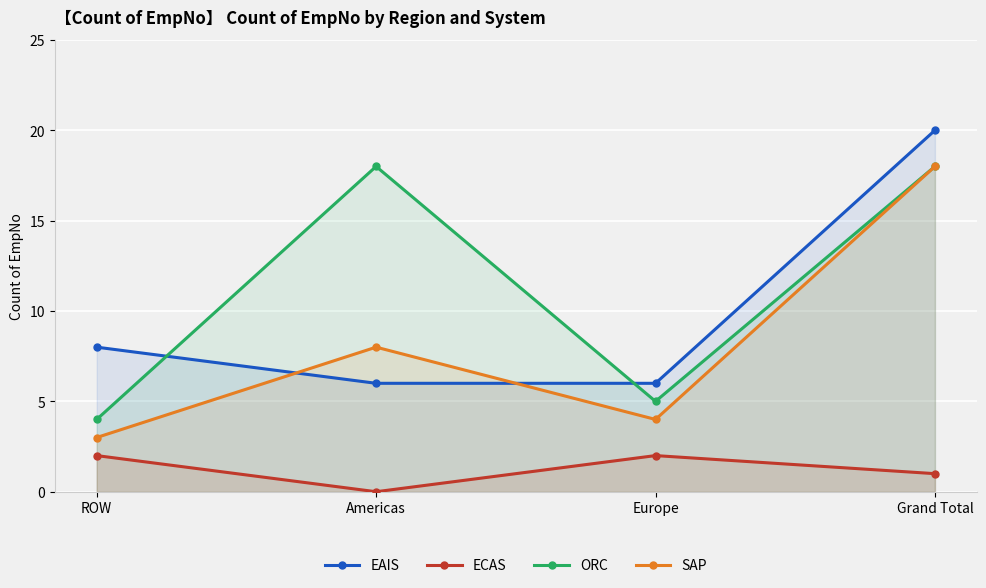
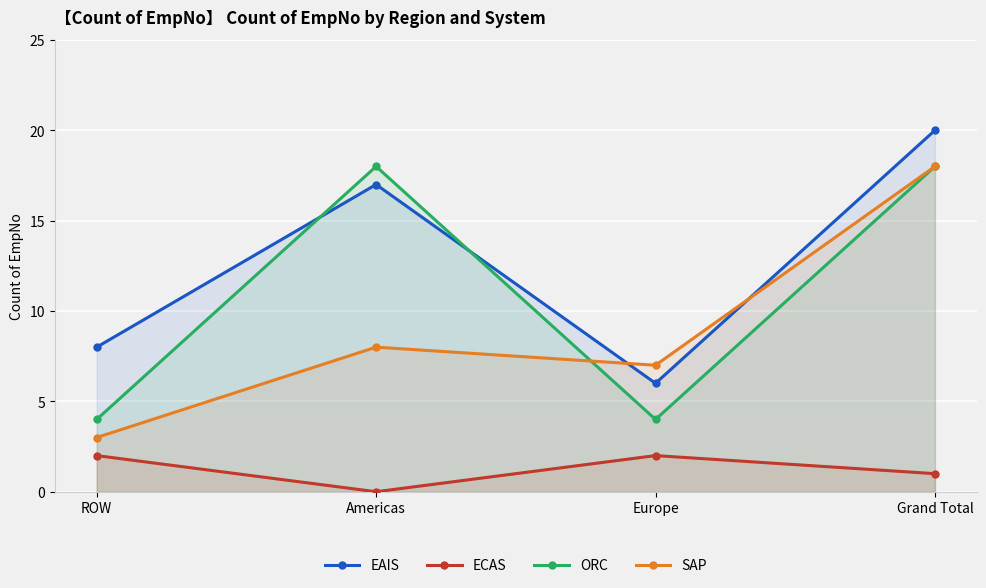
EAIS, Americas: 6 -> 17
ORC, Europe: 5 -> 4
SAP, Europe: 4 -> 7
